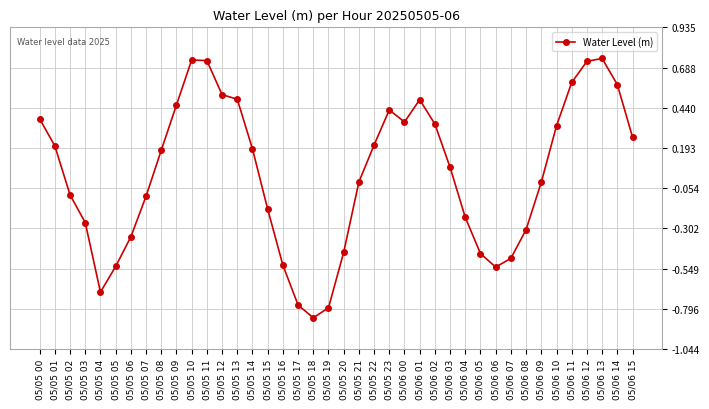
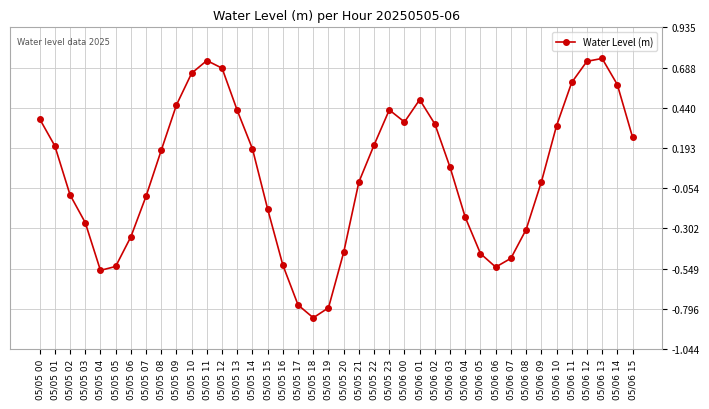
05/05 04: -0.69 -> -0.56
05/05 10: 0.73 -> 0.65
05/05 12: 0.52 -> 0.68
05/05 13: 0.49 -> 0.42
